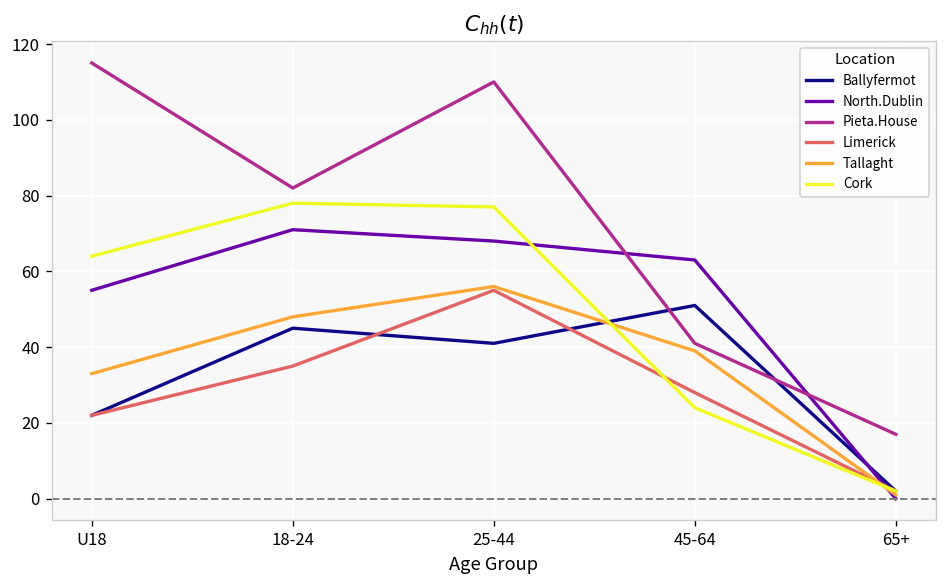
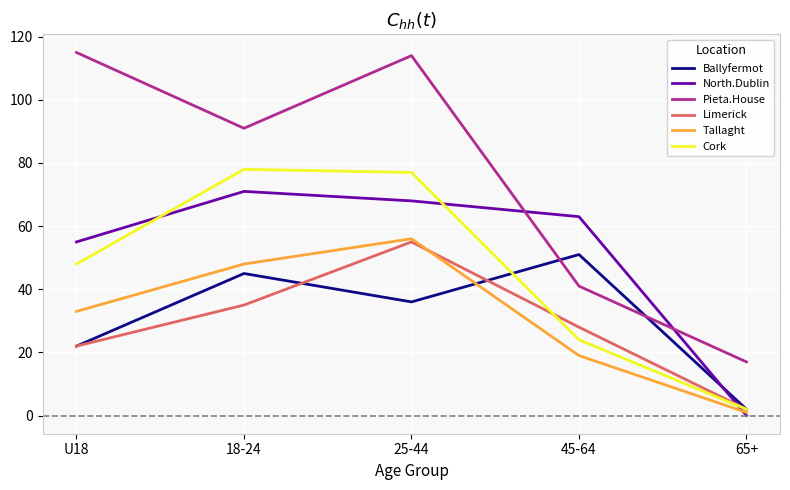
Cork, U18: 64 -> 48
Pieta.House, 18-24: 82 -> 91
Ballyfermot, 25-44: 41 -> 36
Pieta.House, 25-44: 110 -> 114
Tallaght, 45-64: 39 -> 19
